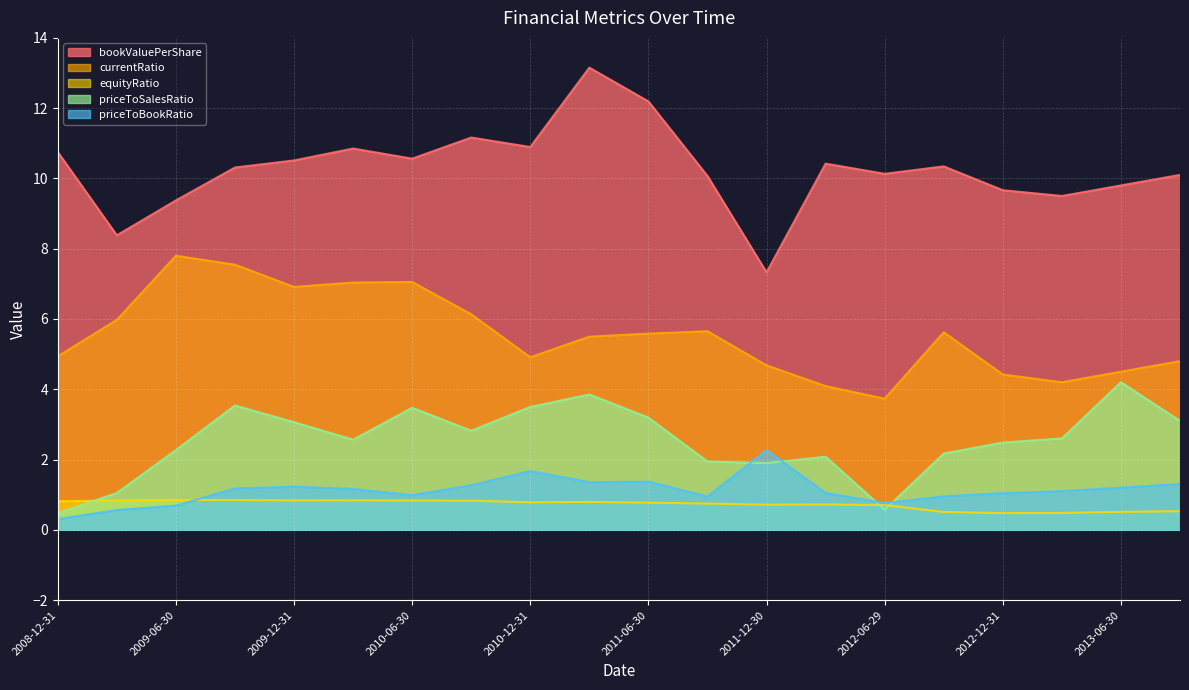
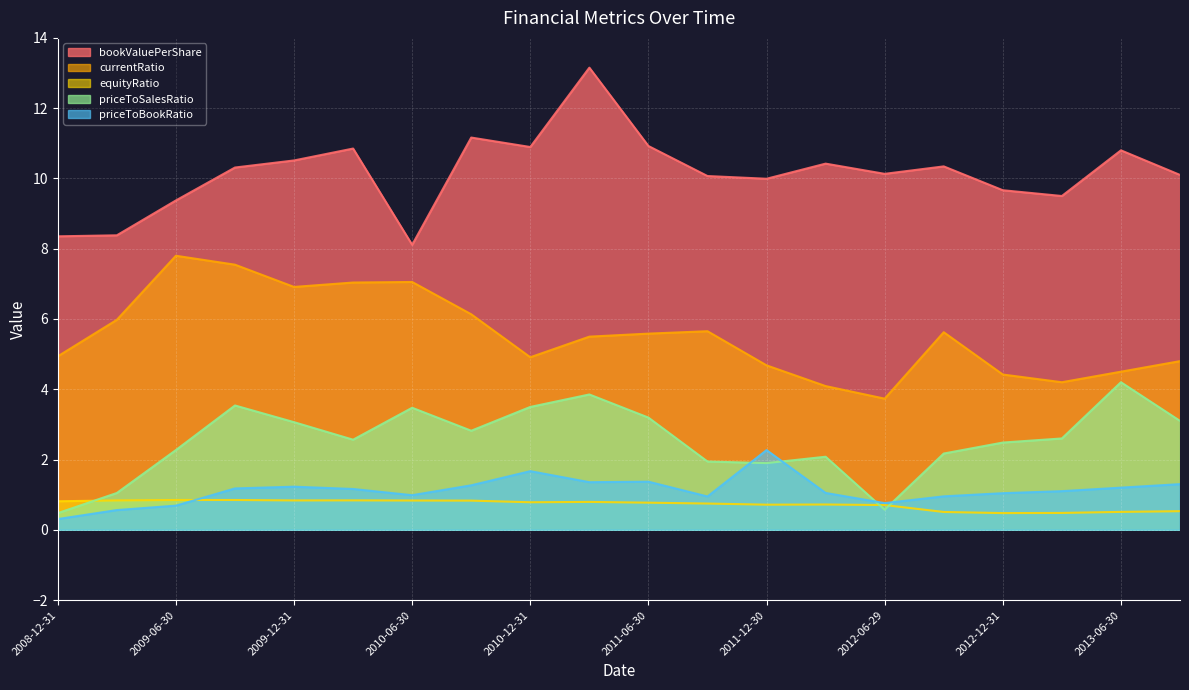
bookValuePerShare, 2008-12-31: 10.8 -> 8.4
bookValuePerShare, 2010-06-30: 10.6 -> 8.1
bookValuePerShare, 2011-06-30: 12.2 -> 10.9
bookValuePerShare, 2011-12-30: 7.3 -> 10.0
bookValuePerShare, 2013-06-30: 9.8 -> 10.8
